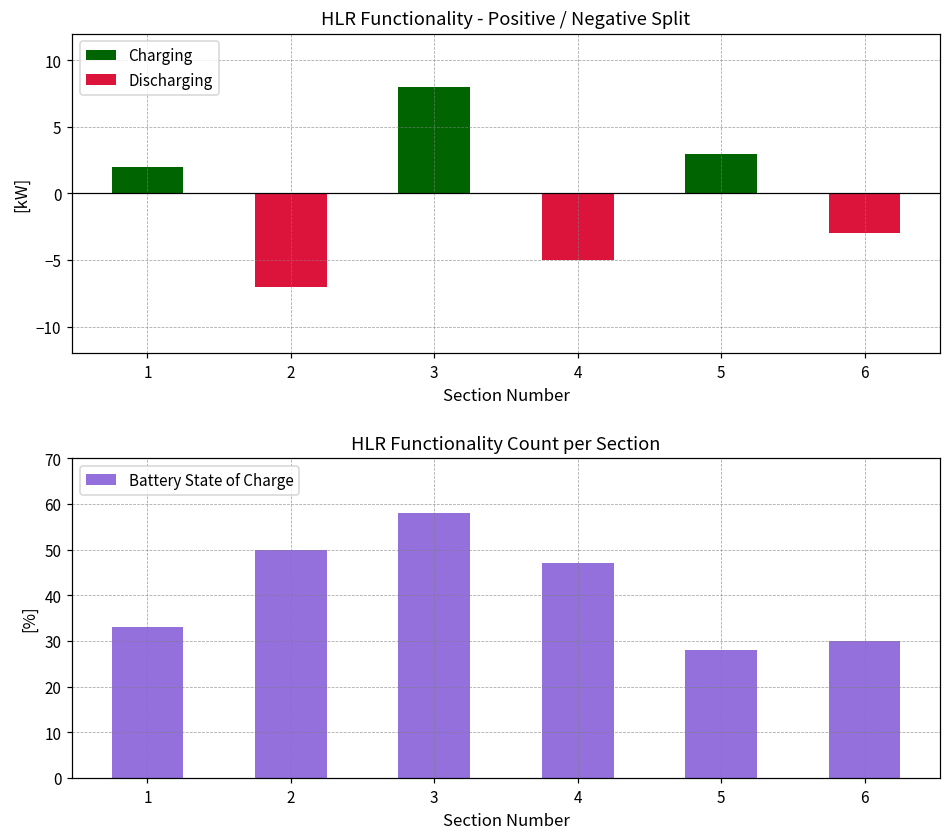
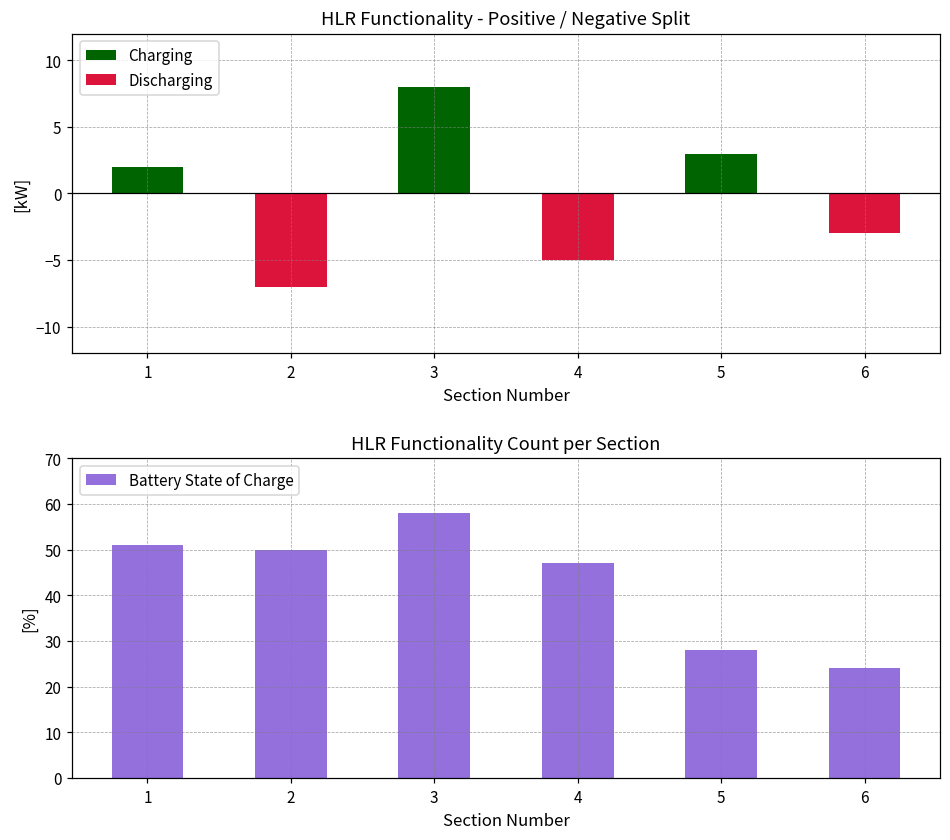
HLR Functionality Count per Section, 1: 33 -> 51
HLR Functionality Count per Section, 6: 30 -> 24
